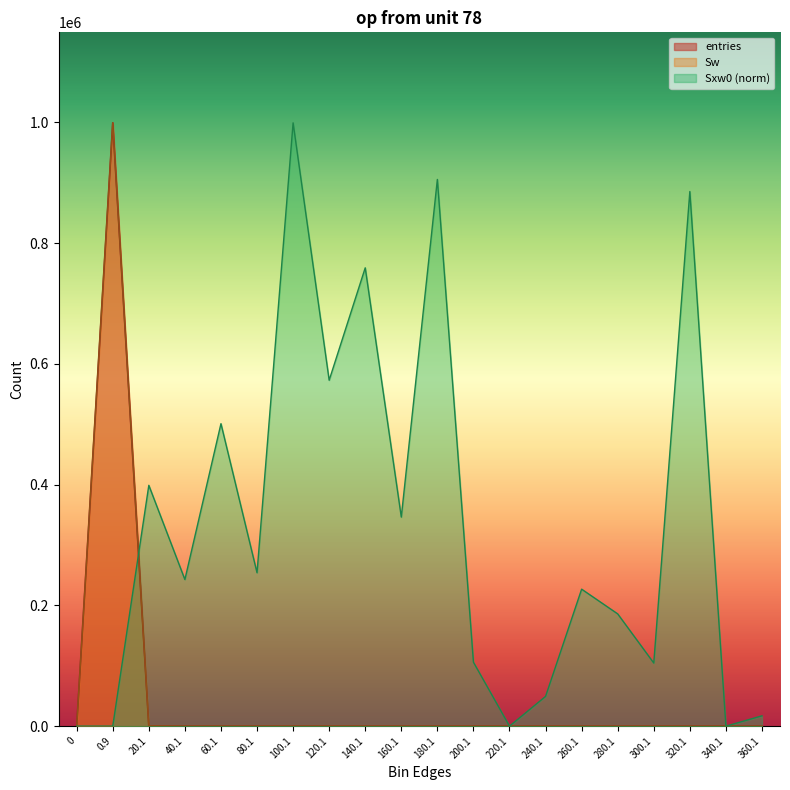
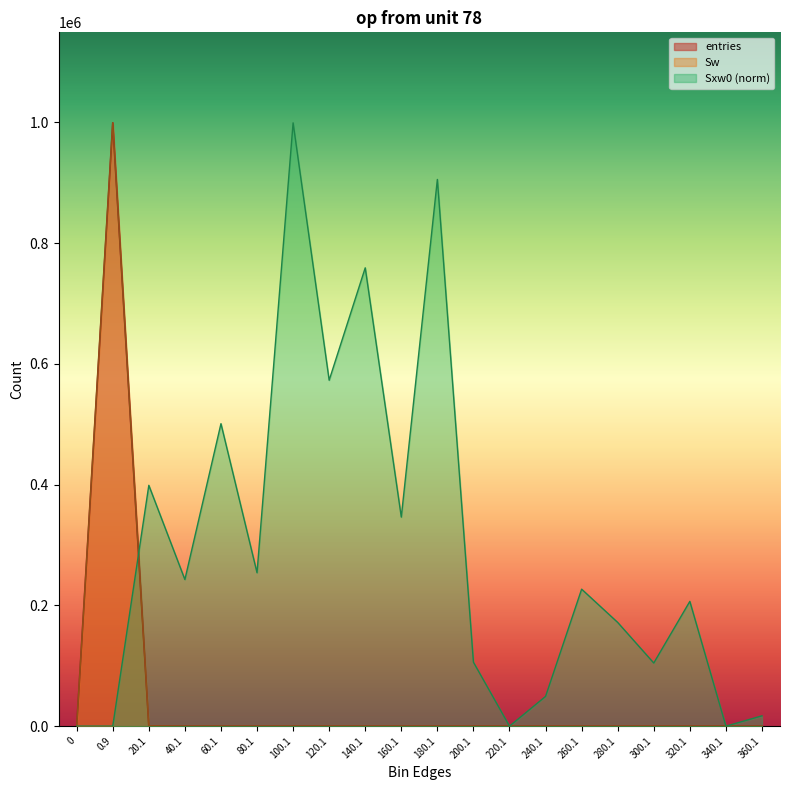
Sxw0 (norm), 280.1: 190000 -> 170000
Sxw0 (norm), 320.1: 890000 -> 210000
